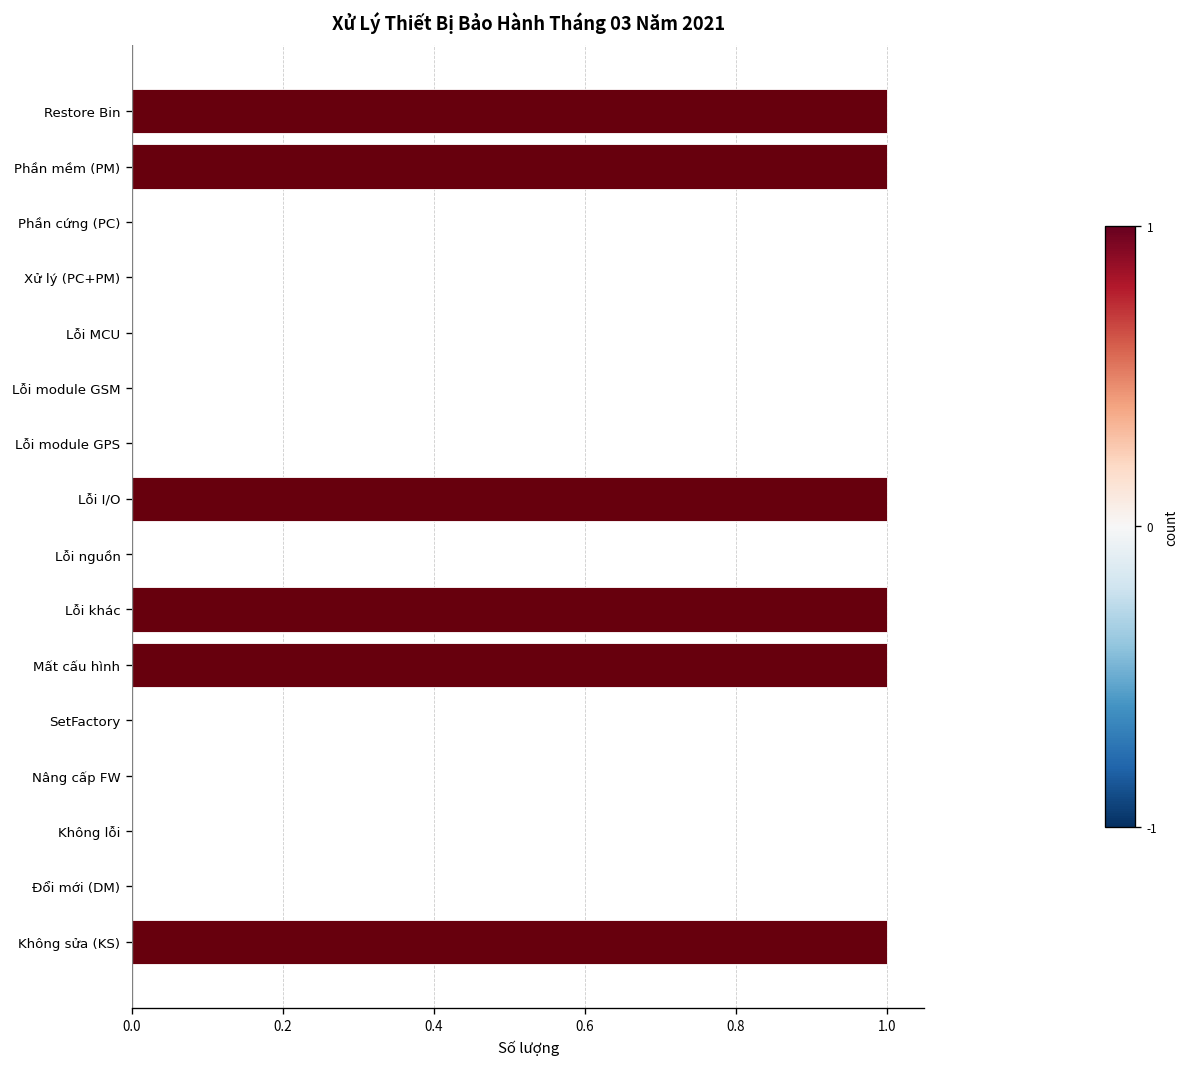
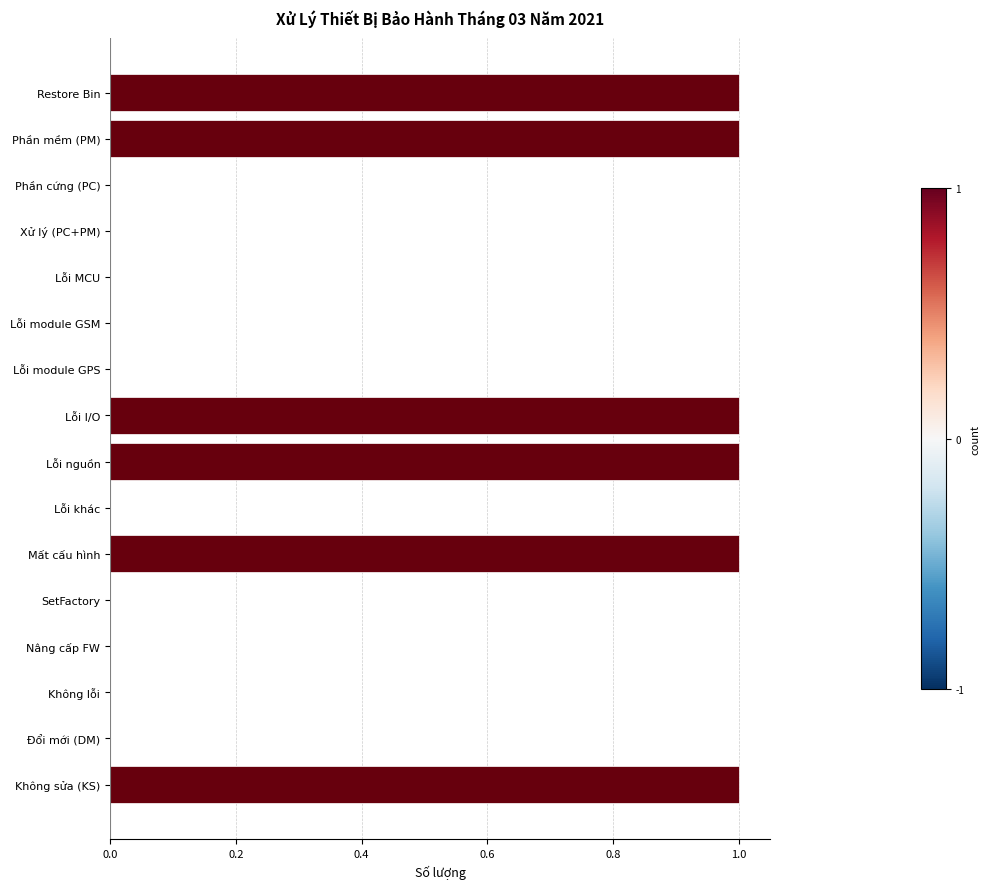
Lỗi nguồn: 0 -> 1
Lỗi khác: 1 -> 0
